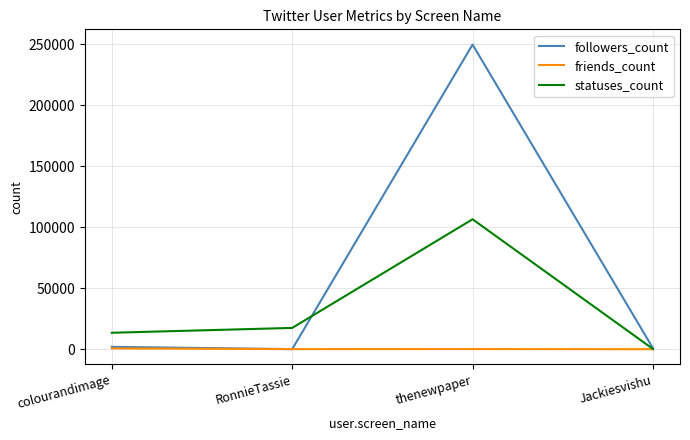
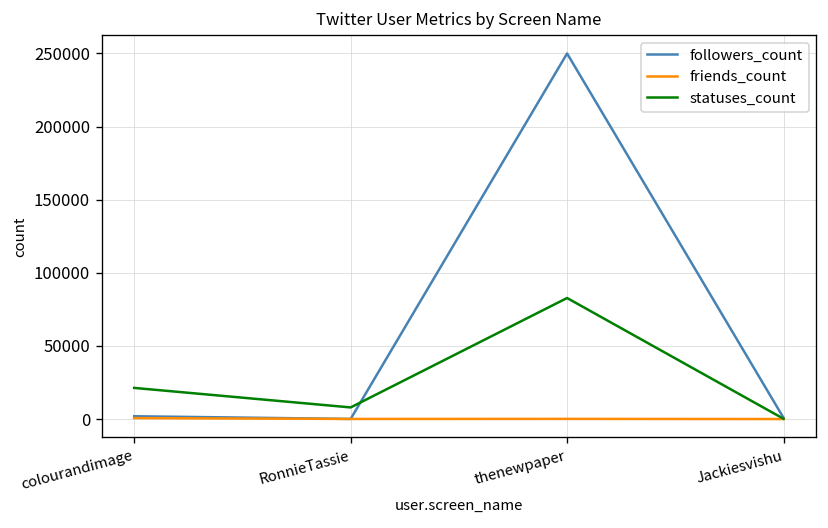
statuses_count, colourandimage: 14000 -> 21000
statuses_count, RonnieTassie: 17000 -> 8000
statuses_count, thenewpaper: 107000 -> 83000
